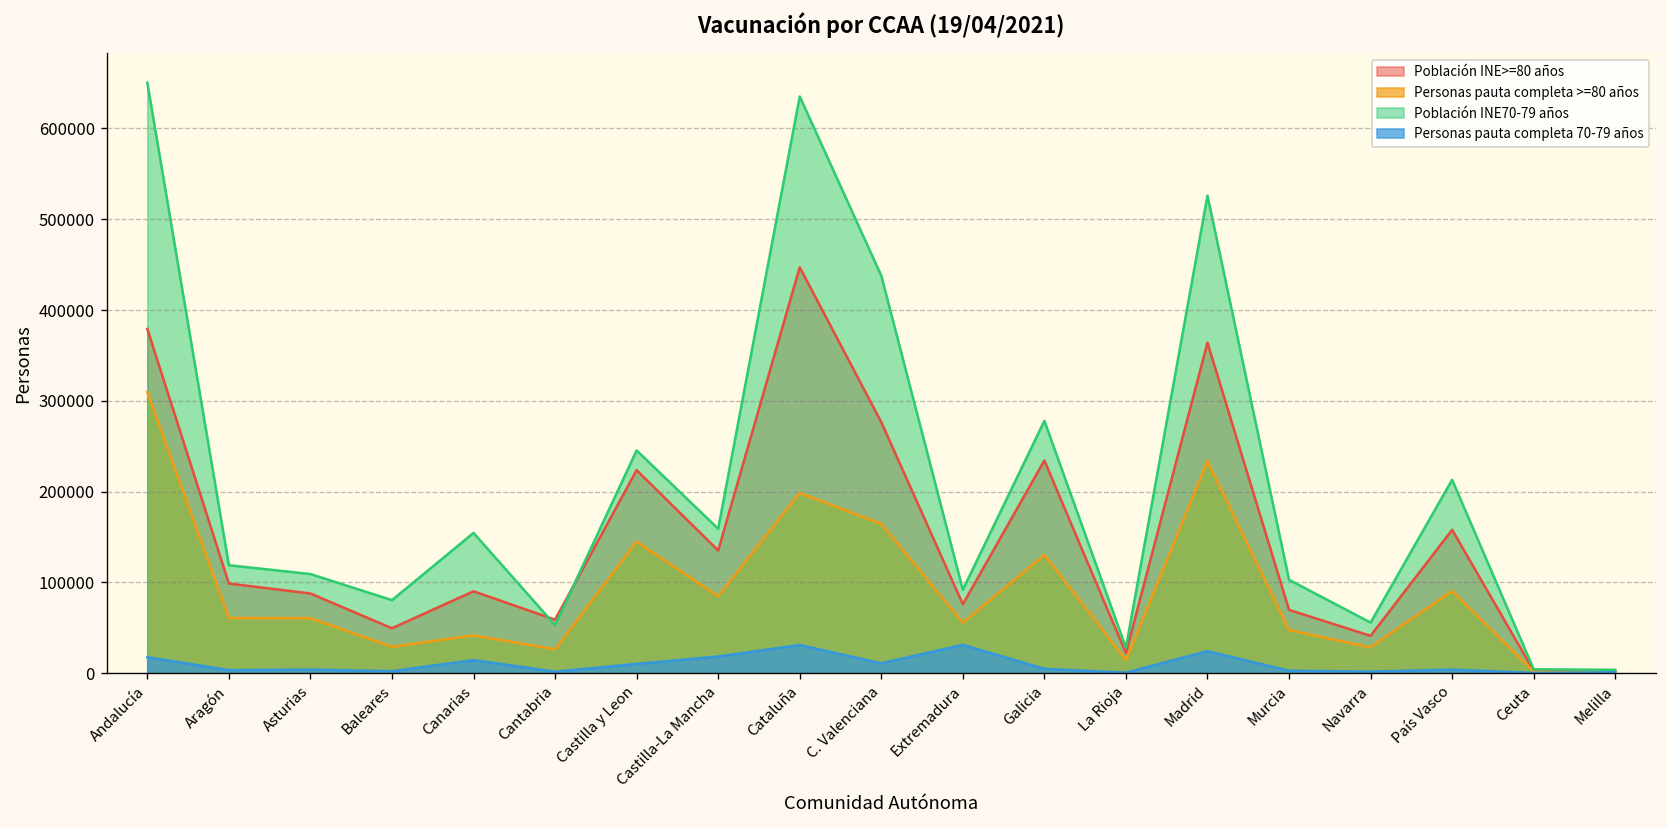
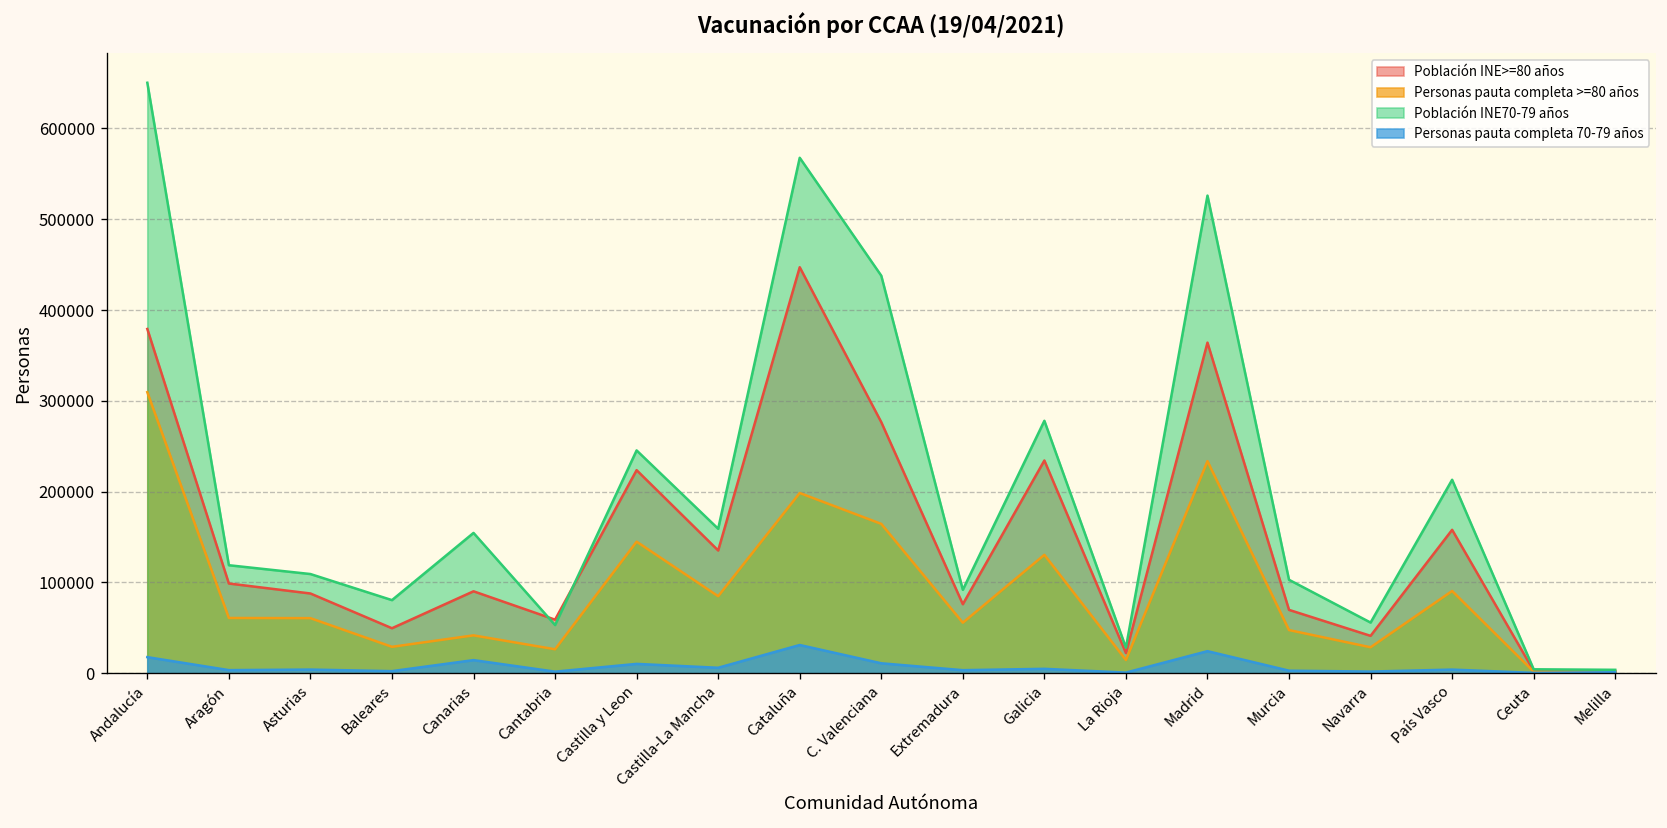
Personas pauta completa 70-79 años, Castilla-La Mancha: 20000 -> 10000
Población INE70-79 años, Cataluña: 640000 -> 570000
Personas pauta completa 70-79 años, Extremadura: 30000 -> 0
